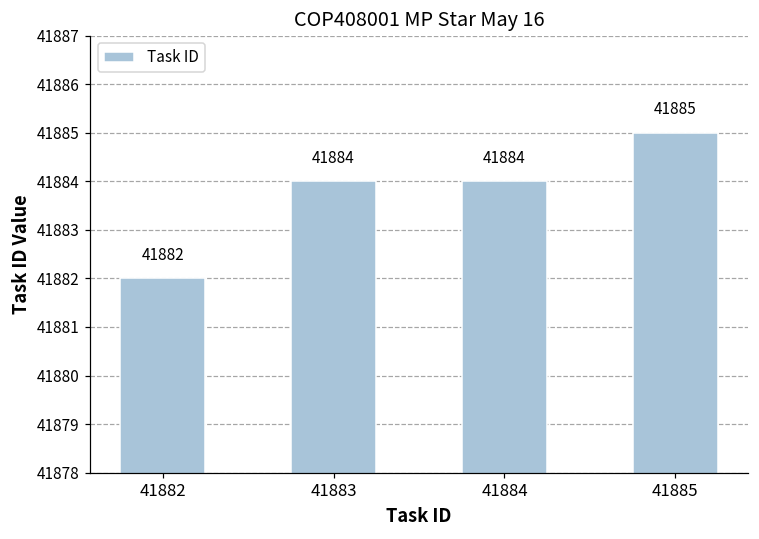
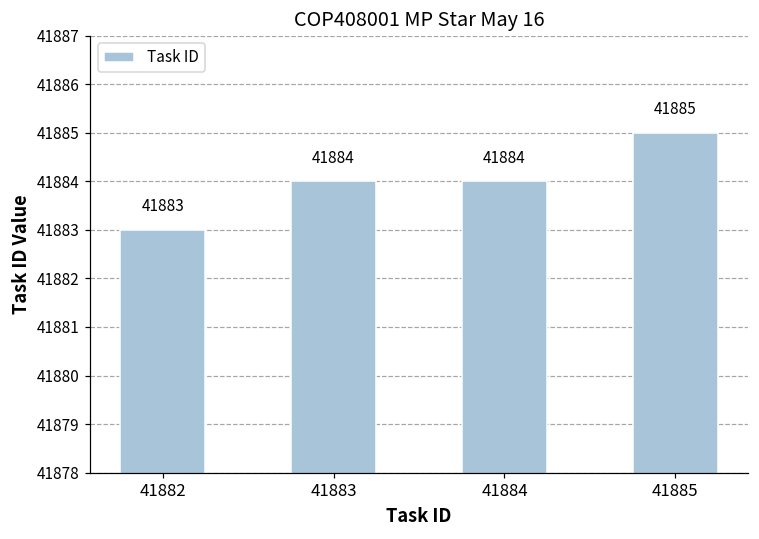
41882: 41882 -> 41883
